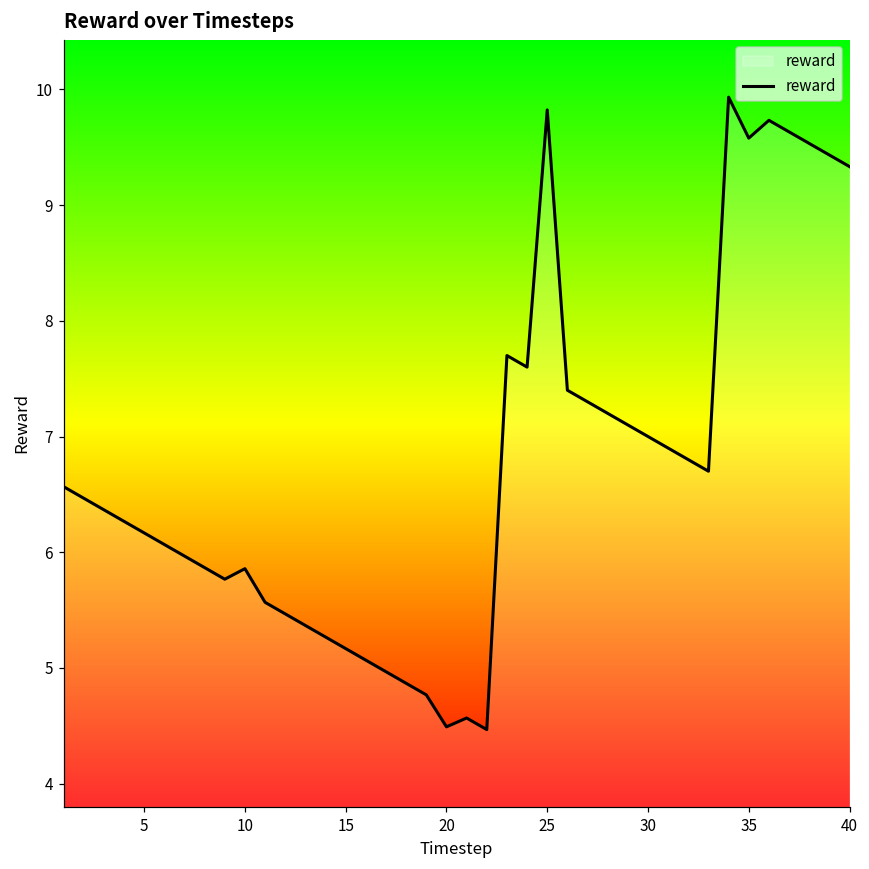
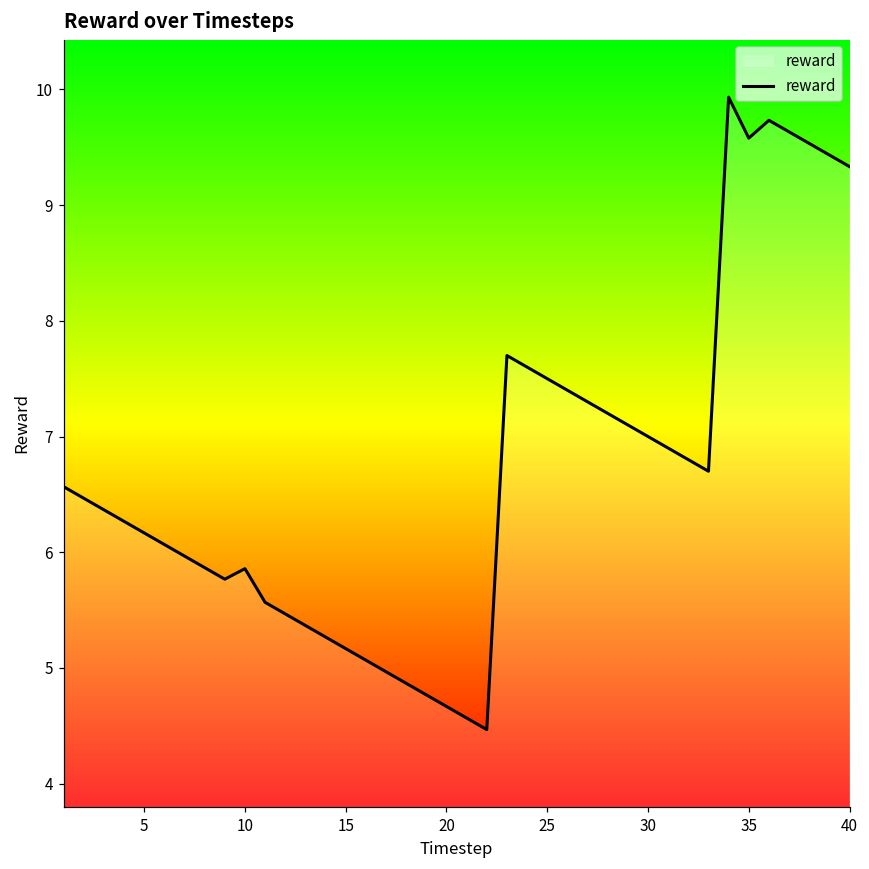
20: 4.49 -> 4.67
25: 9.82 -> 7.50
